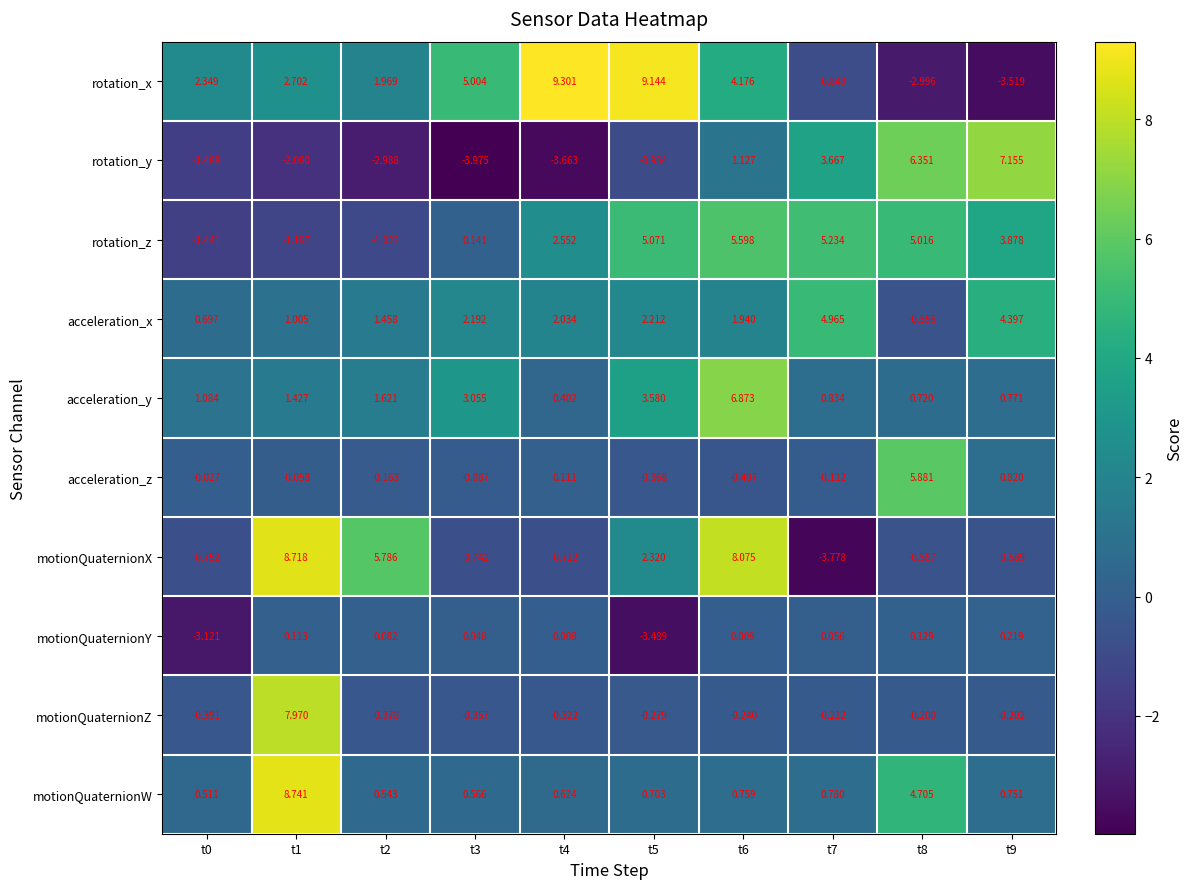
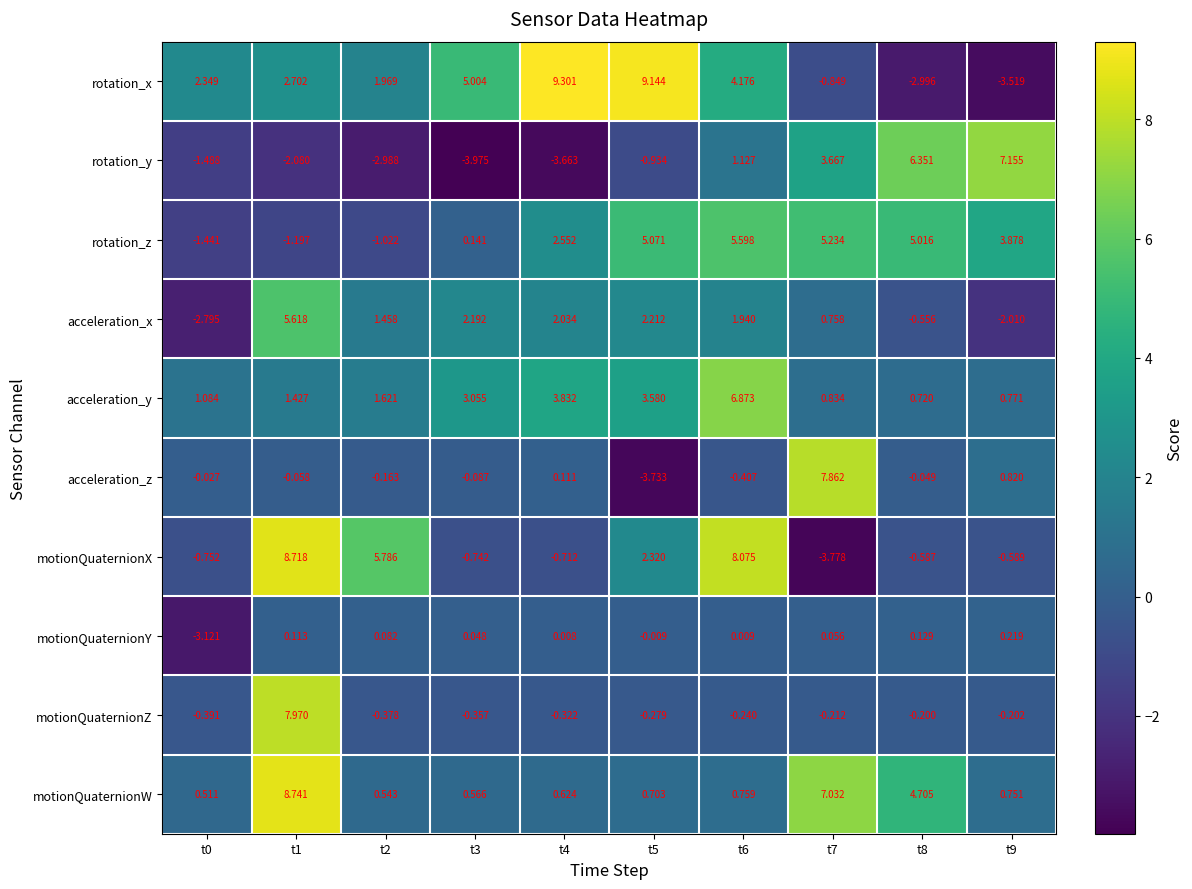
acceleration_x, t0: 0.697 -> -2.795
acceleration_x, t1: 1.005 -> 5.618
acceleration_x, t7: 4.965 -> 0.758
acceleration_x, t9: 4.397 -> -2.010
acceleration_y, t4: 0.402 -> 3.832
acceleration_z, t5: -0.368 -> -3.733
acceleration_z, t7: -0.112 -> 7.862
acceleration_z, t8: 5.881 -> -0.049
motionQuaternionY, t5: -3.489 -> -0.009
motionQuaternionW, t7: 0.780 -> 7.032
